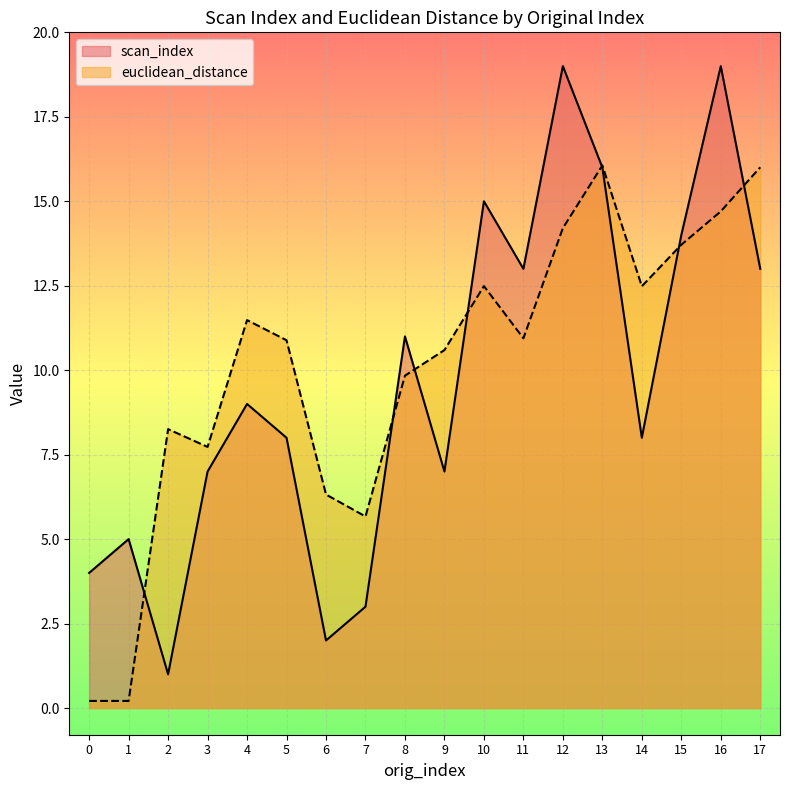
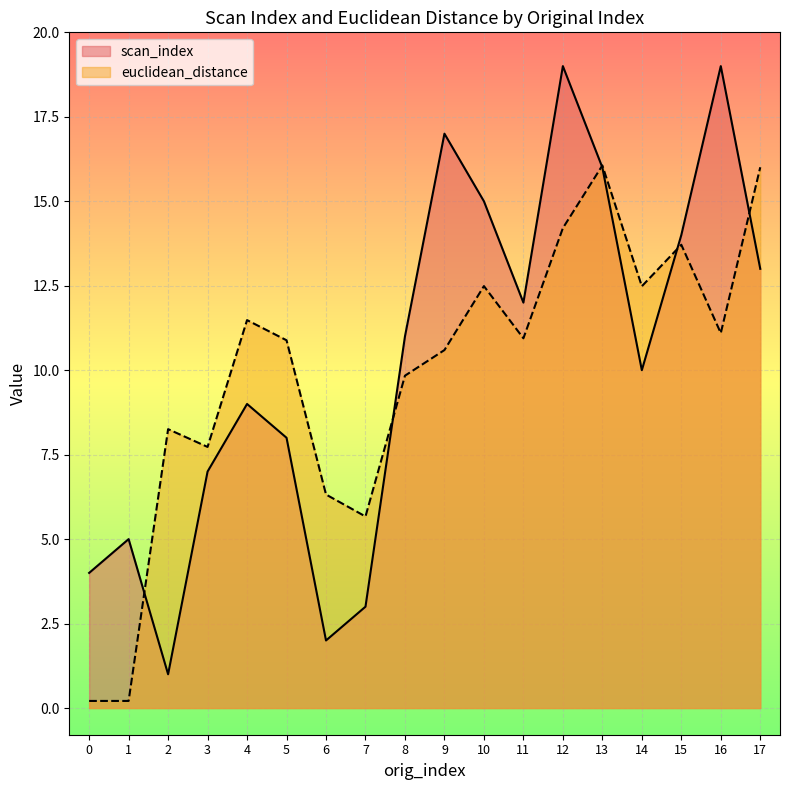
scan_index, 9: 7 -> 17
scan_index, 11: 13 -> 12
scan_index, 14: 8 -> 10
euclidean_distance, 16: 14.7 -> 11.1
